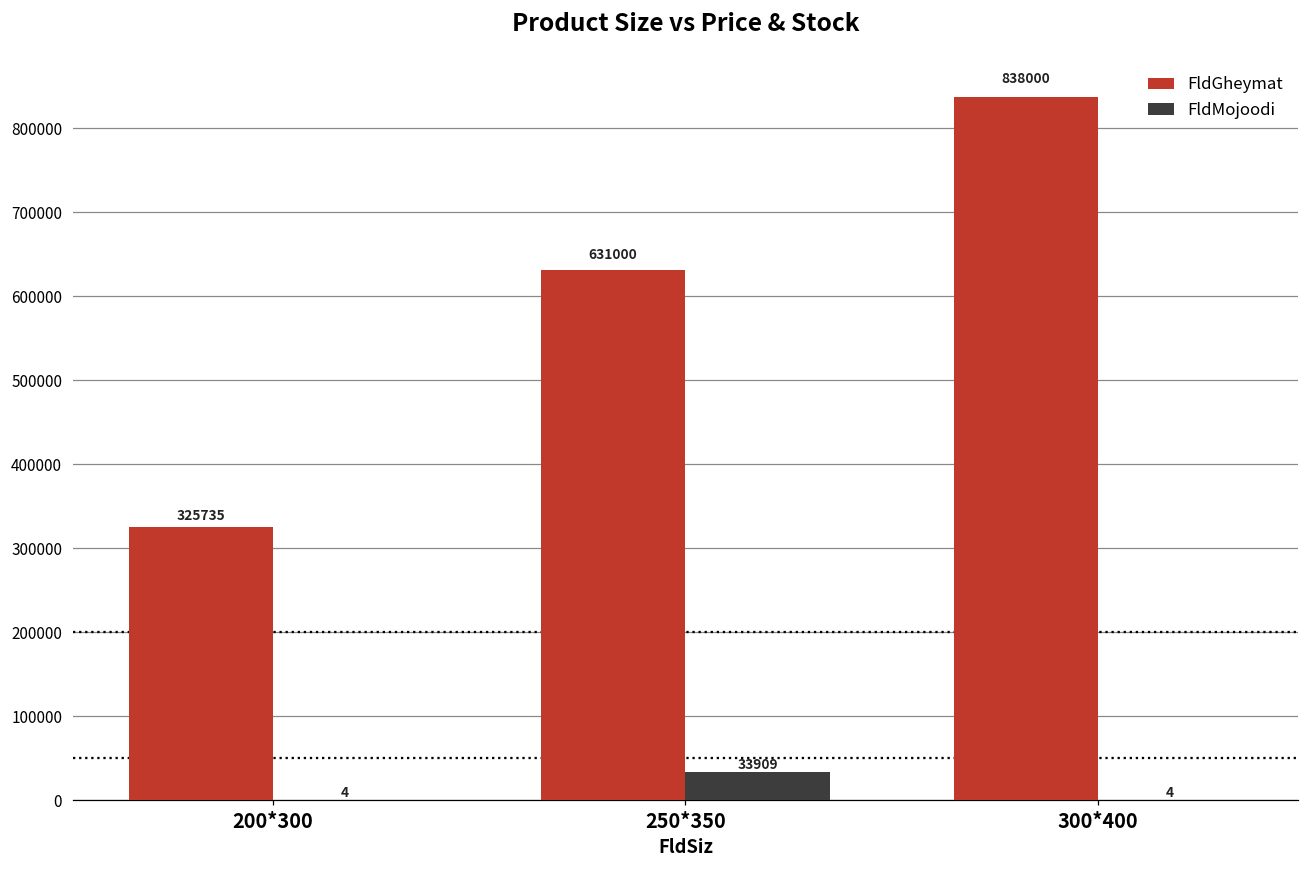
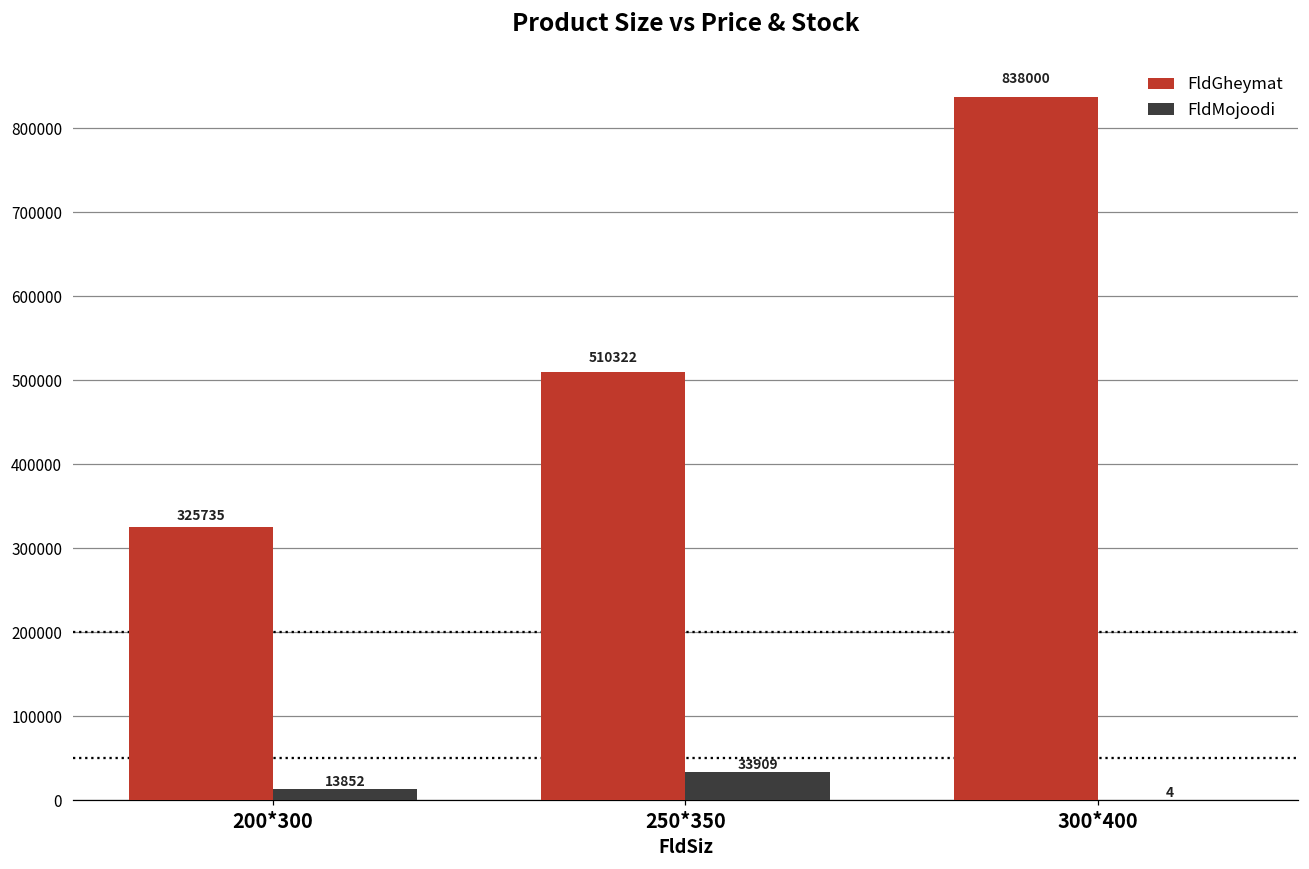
FldMojoodi, 200*300: 4 -> 13852
FldGheymat, 250*350: 631000 -> 510322
